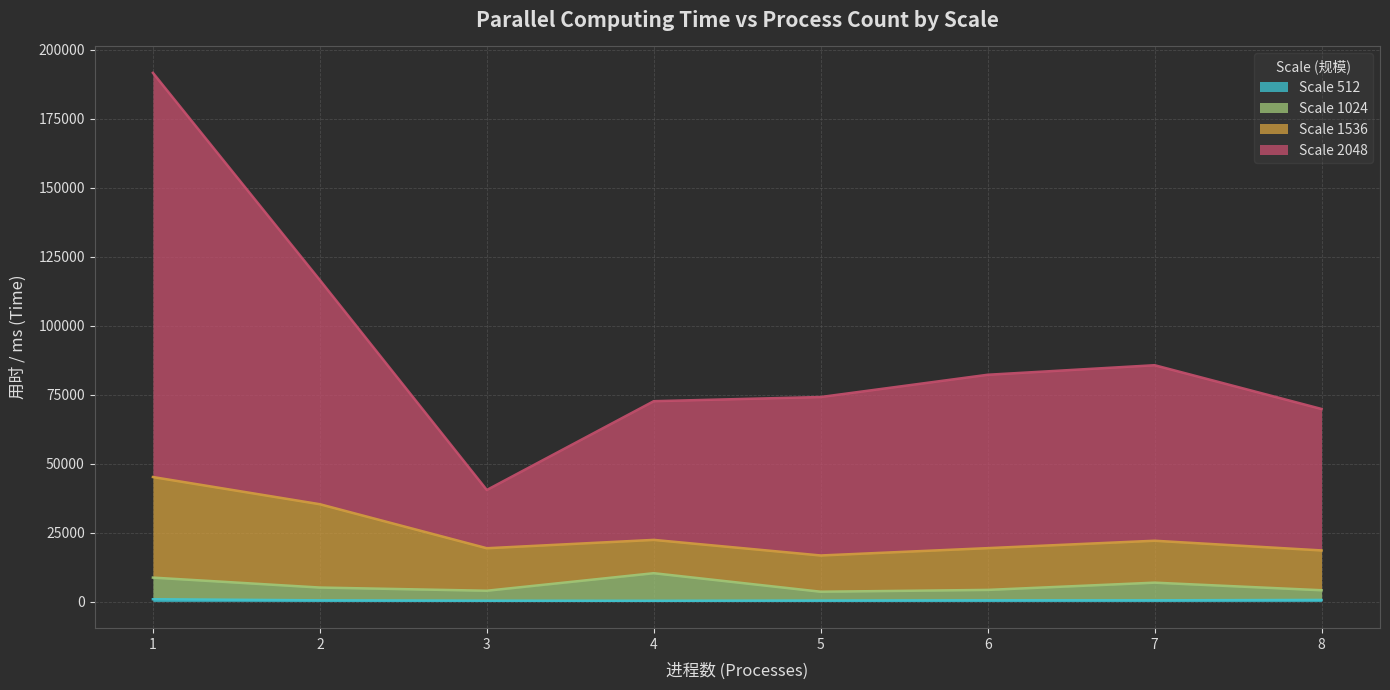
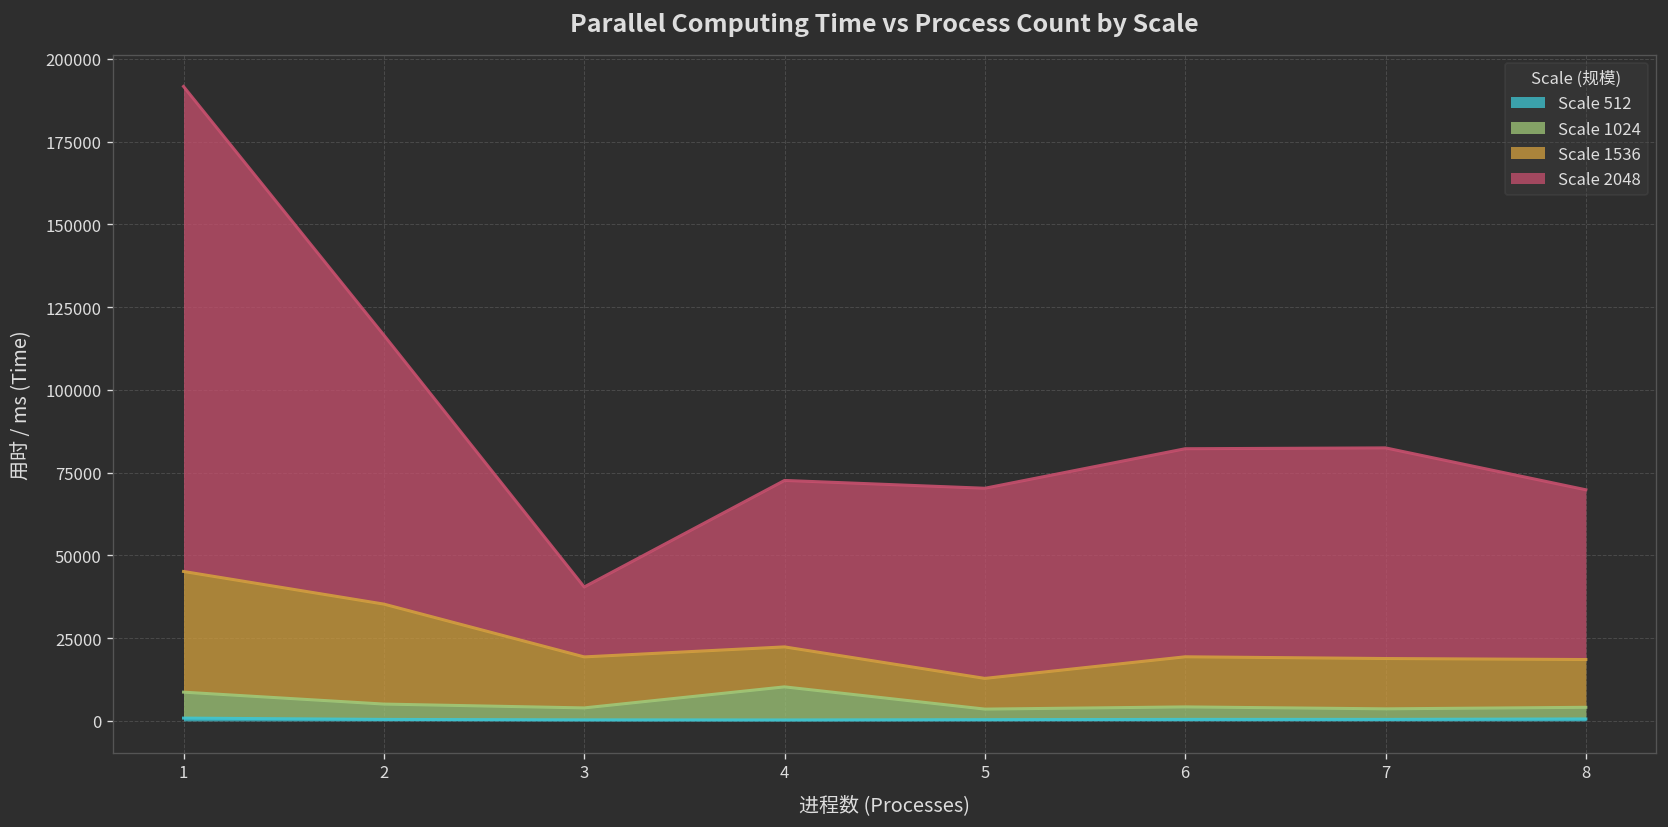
Scale 1536, 5: 13000 -> 9000
Scale 1024, 7: 6000 -> 3000
